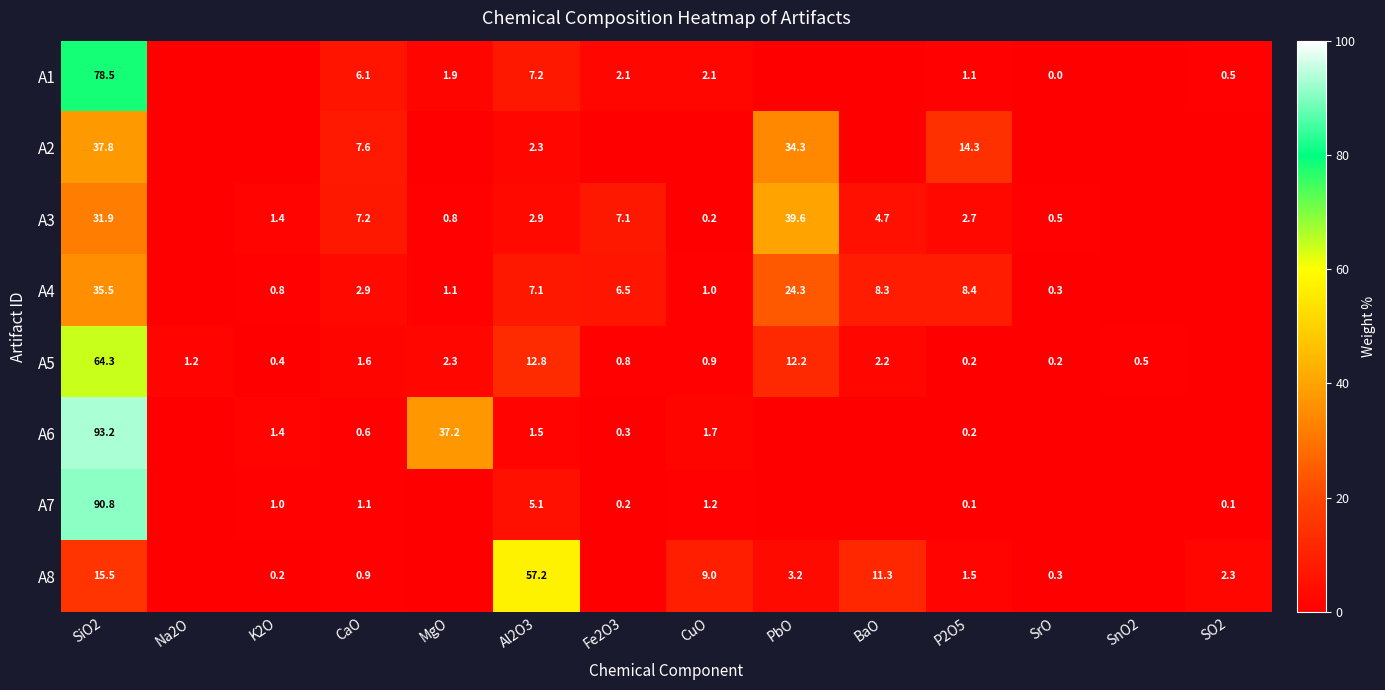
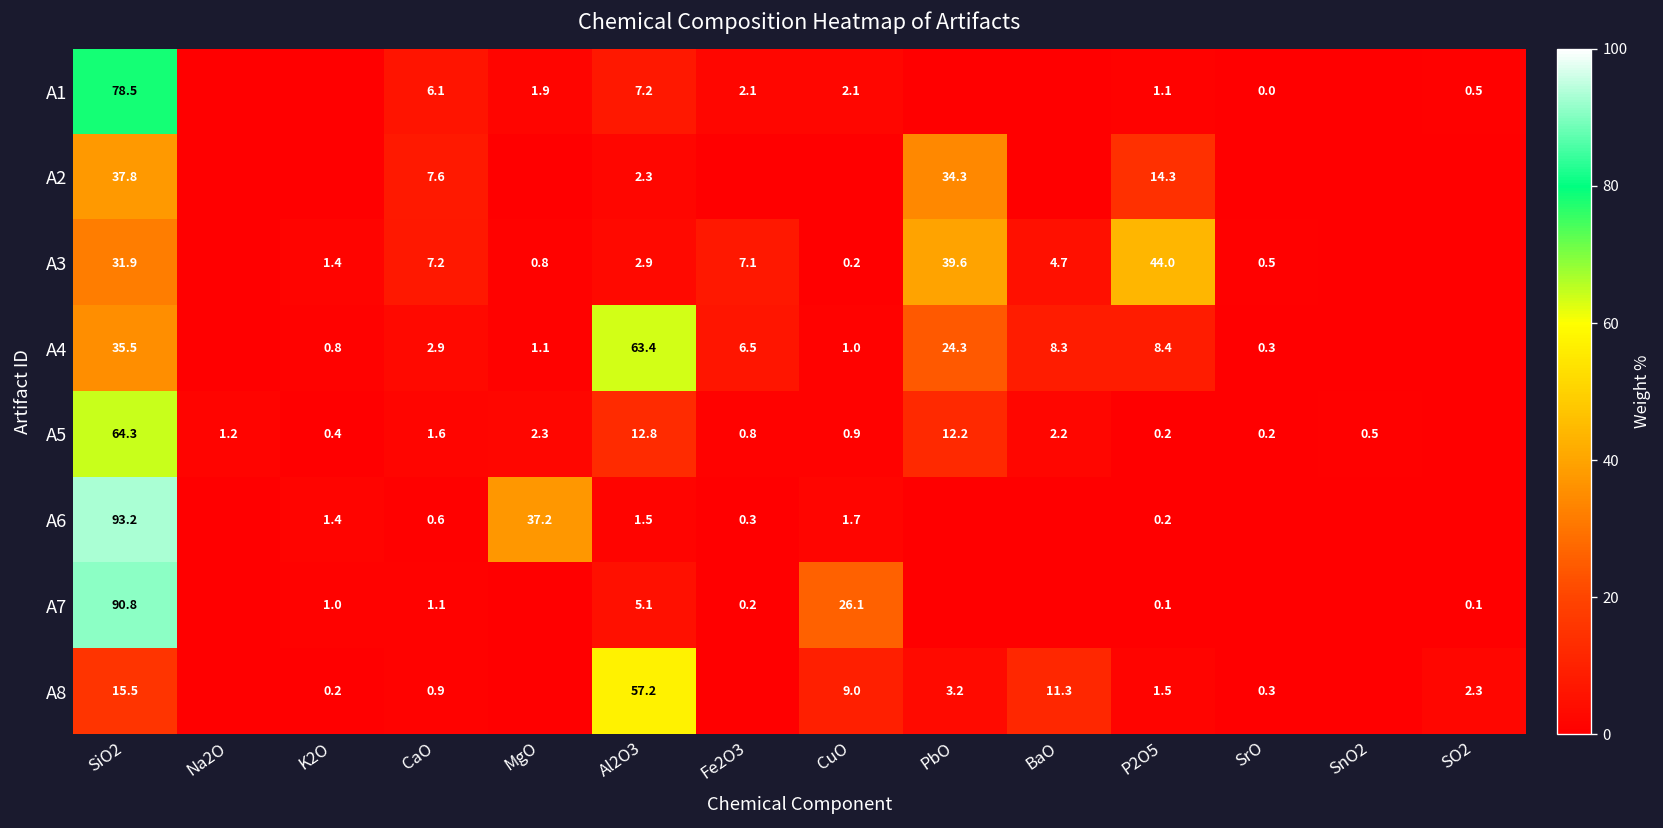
A3, P2O5: 2.7 -> 44.0
A4, Al2O3: 7.1 -> 63.4
A7, CuO: 1.2 -> 26.1
